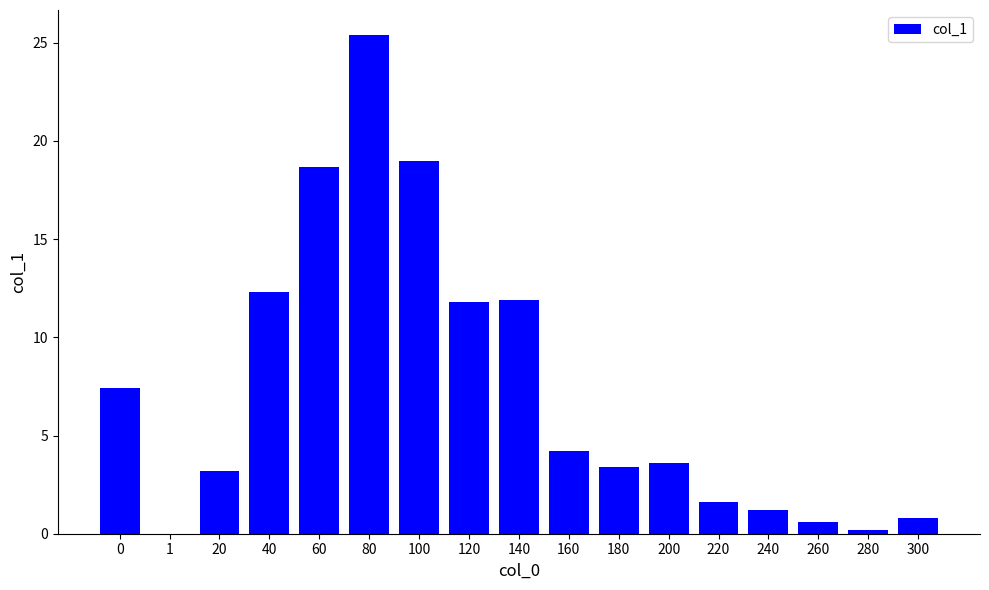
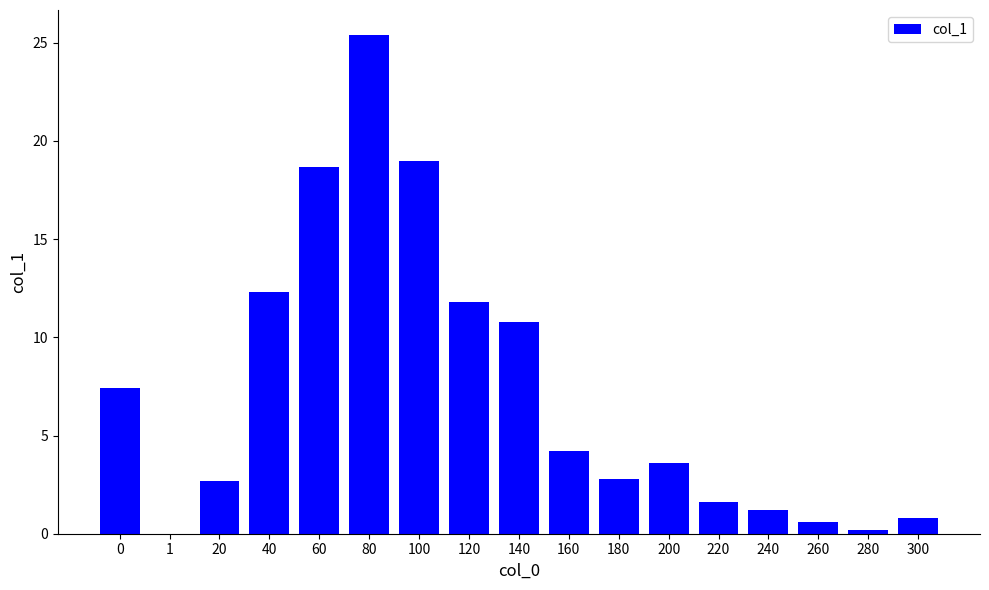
20: 3.2 -> 2.7
140: 11.9 -> 10.8
180: 3.4 -> 2.8
